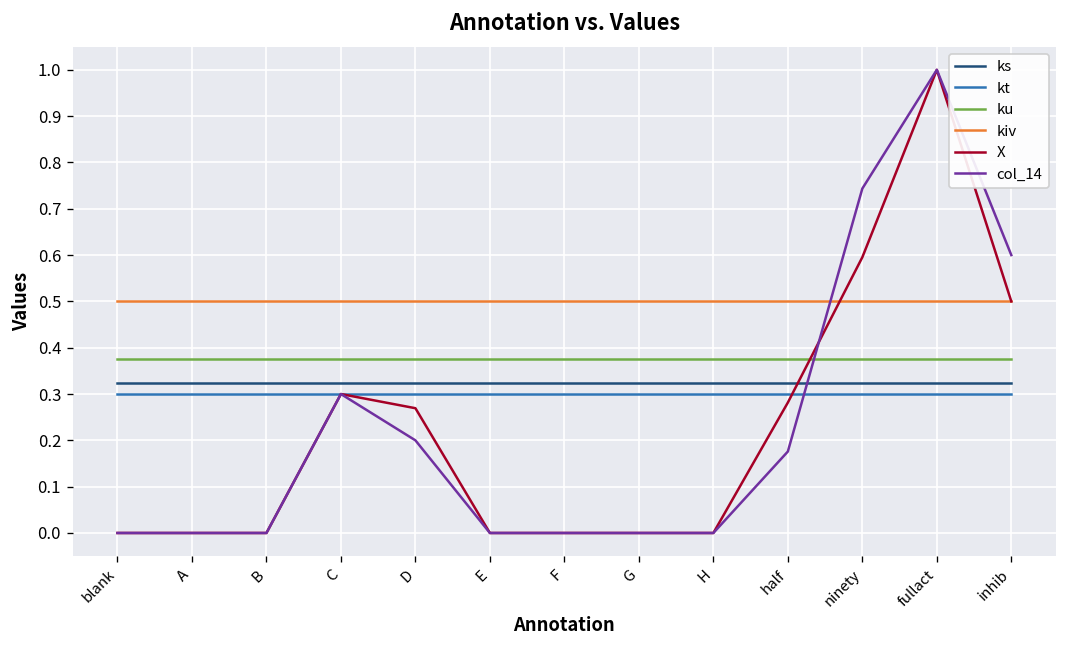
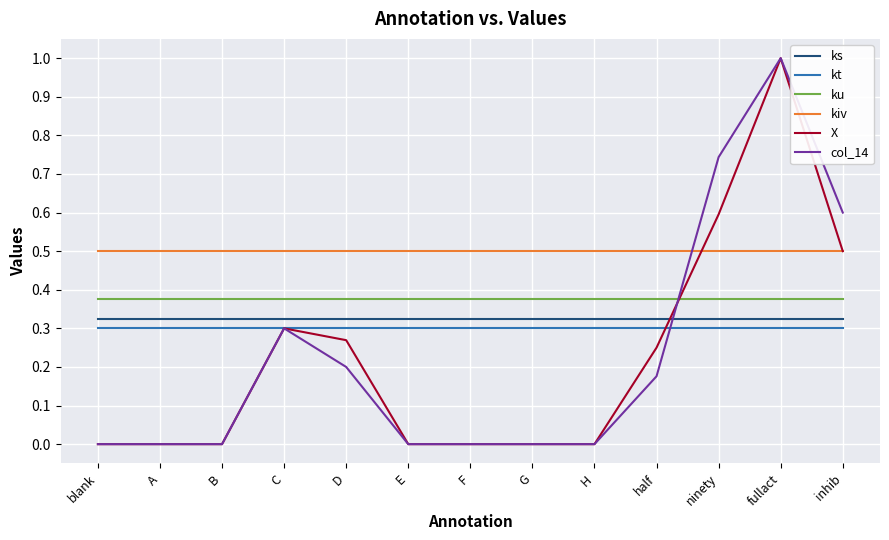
X, half: 0.28 -> 0.25
